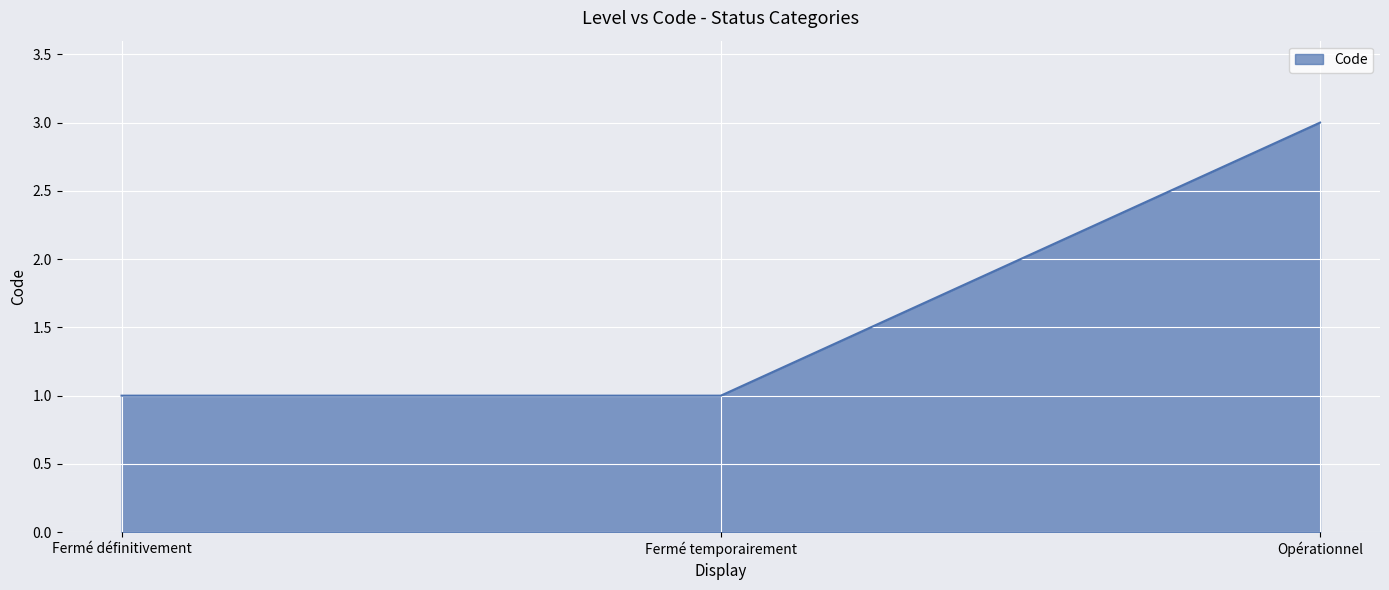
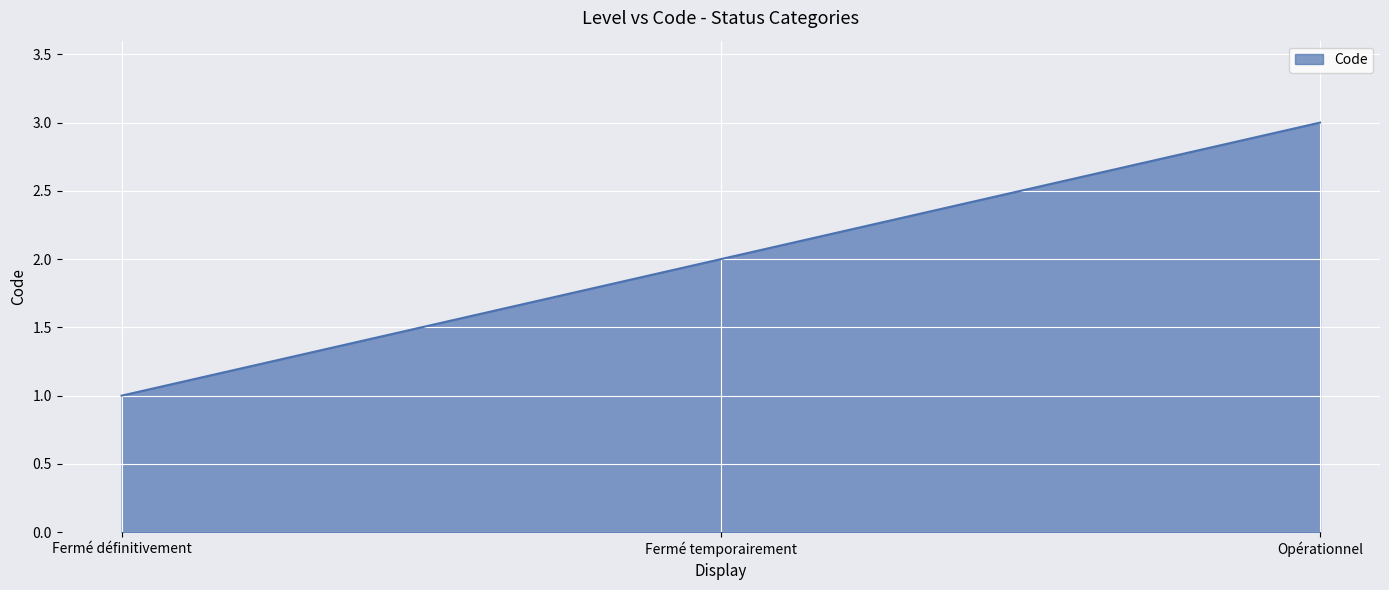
Fermé temporairement: 1 -> 2
